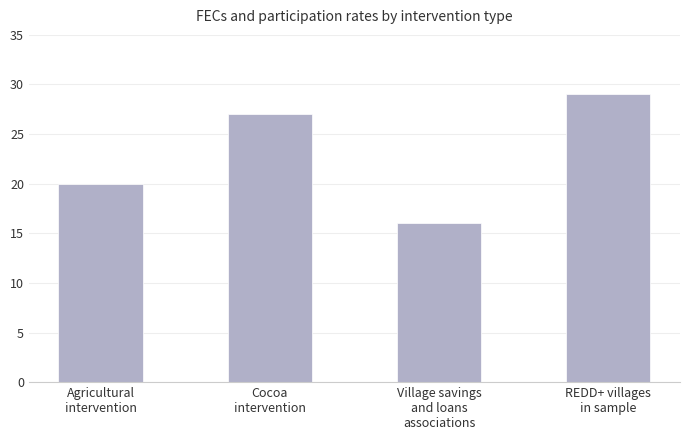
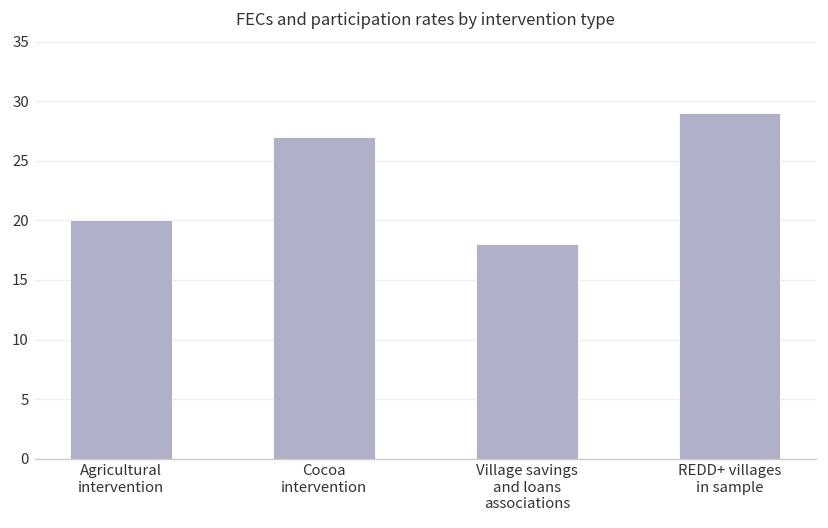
Village savings and loans associations: 16 -> 18
